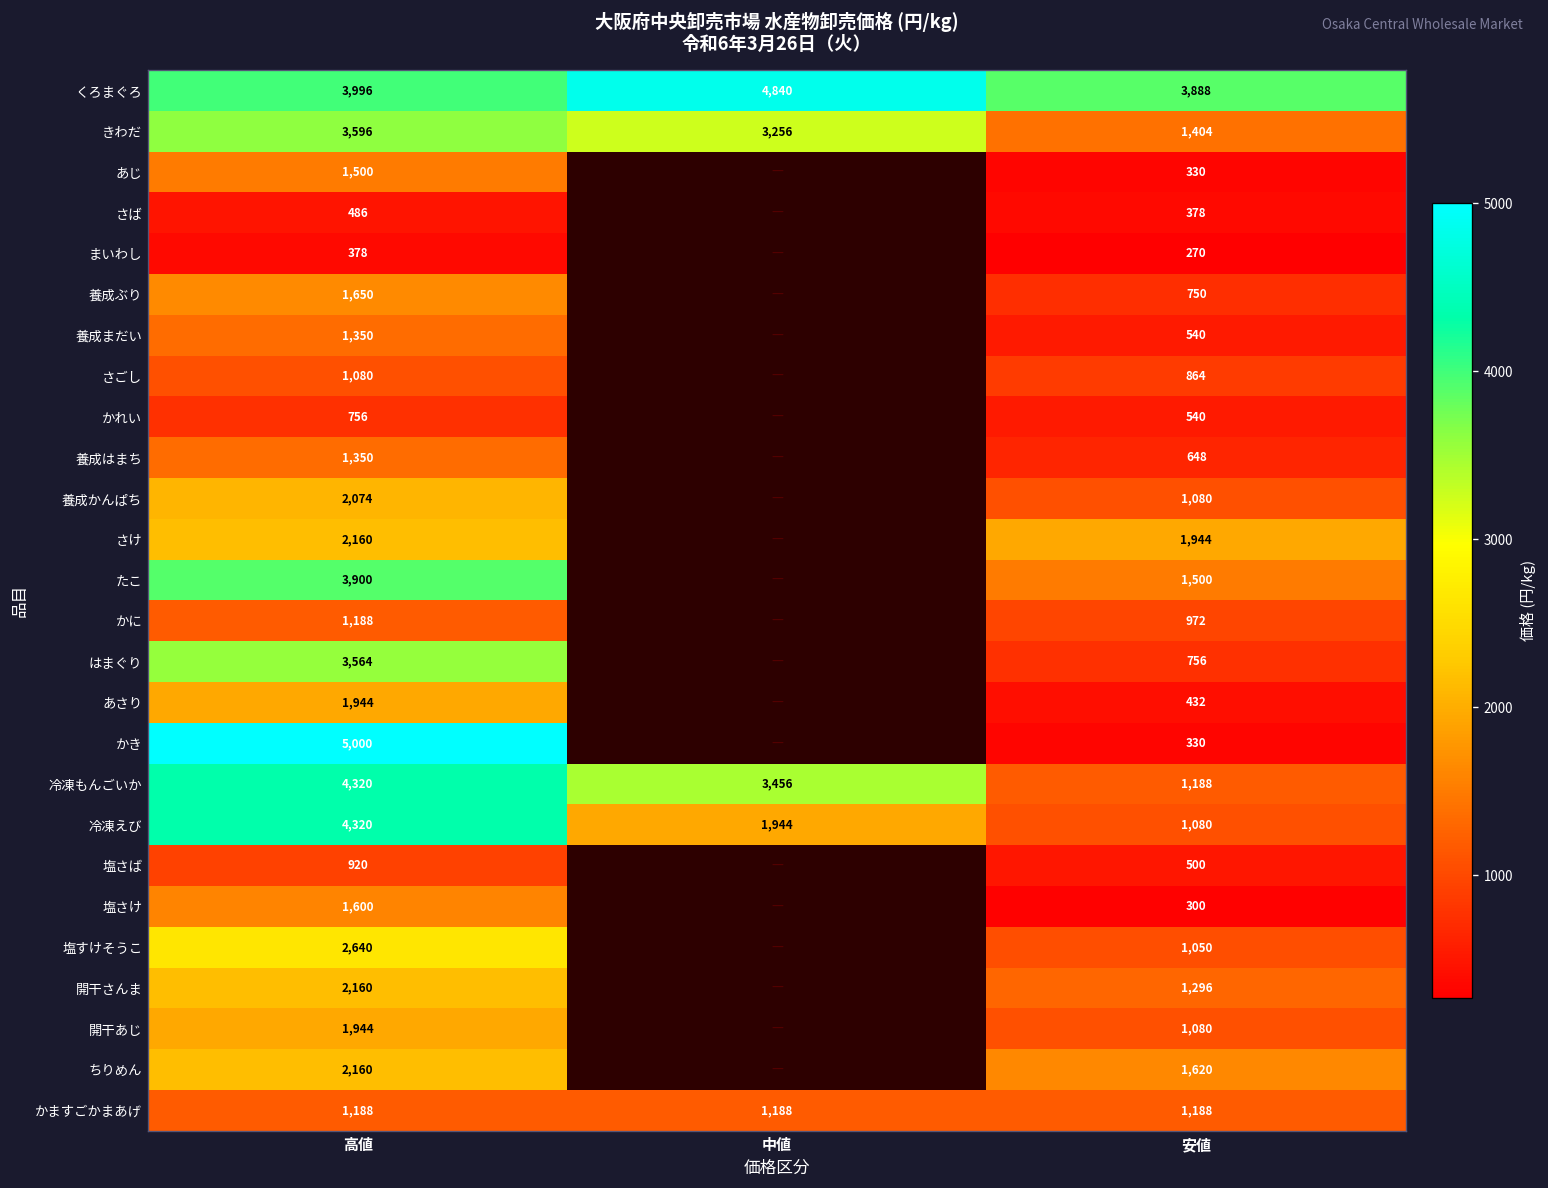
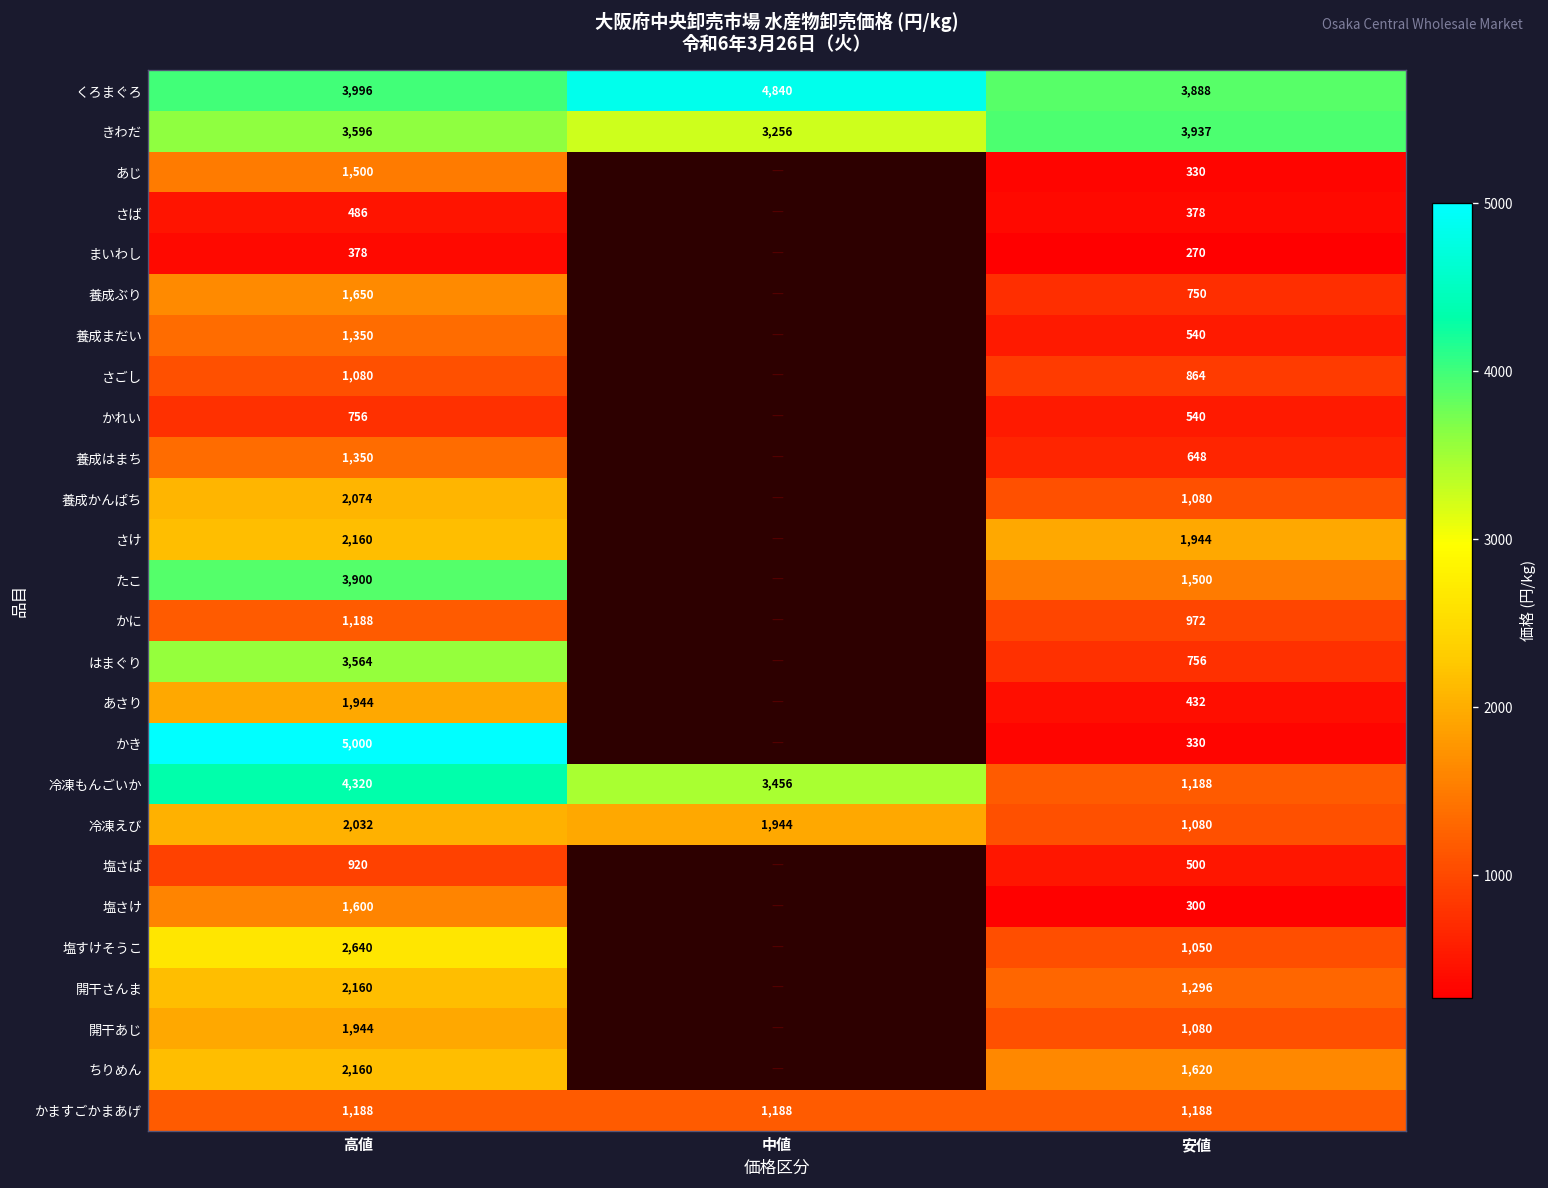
きわだ, 安値: 1,404 -> 3,937
冷凍えび, 高値: 4,320 -> 2,032
